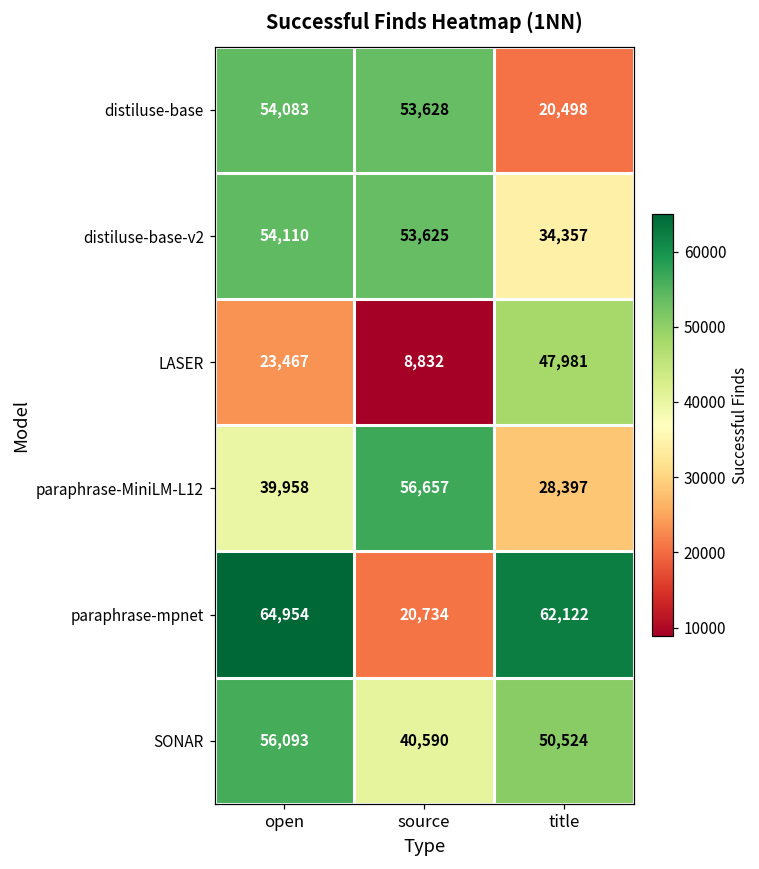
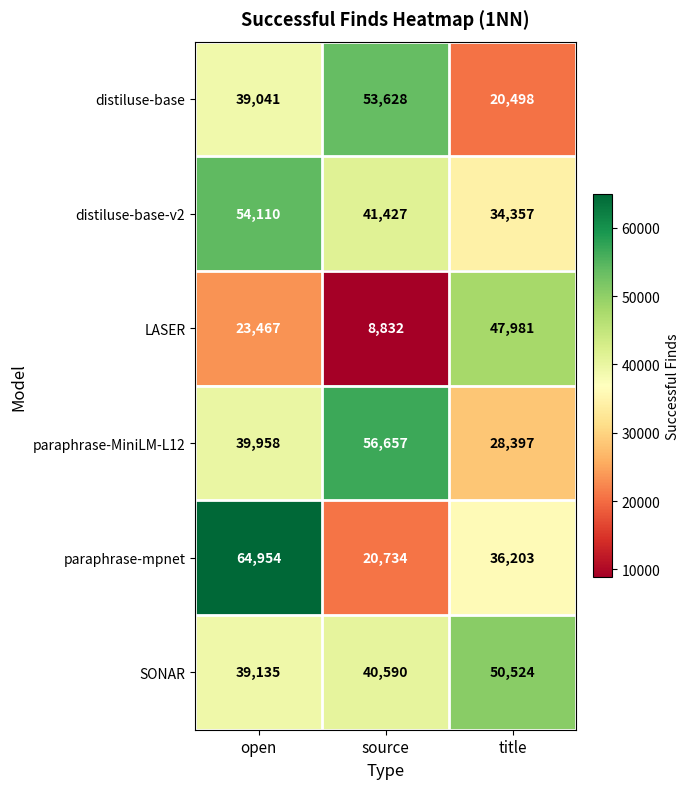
distiluse-base, open: 54,083 -> 39,041
distiluse-base-v2, source: 53,625 -> 41,427
paraphrase-mpnet, title: 62,122 -> 36,203
SONAR, open: 56,093 -> 39,135
